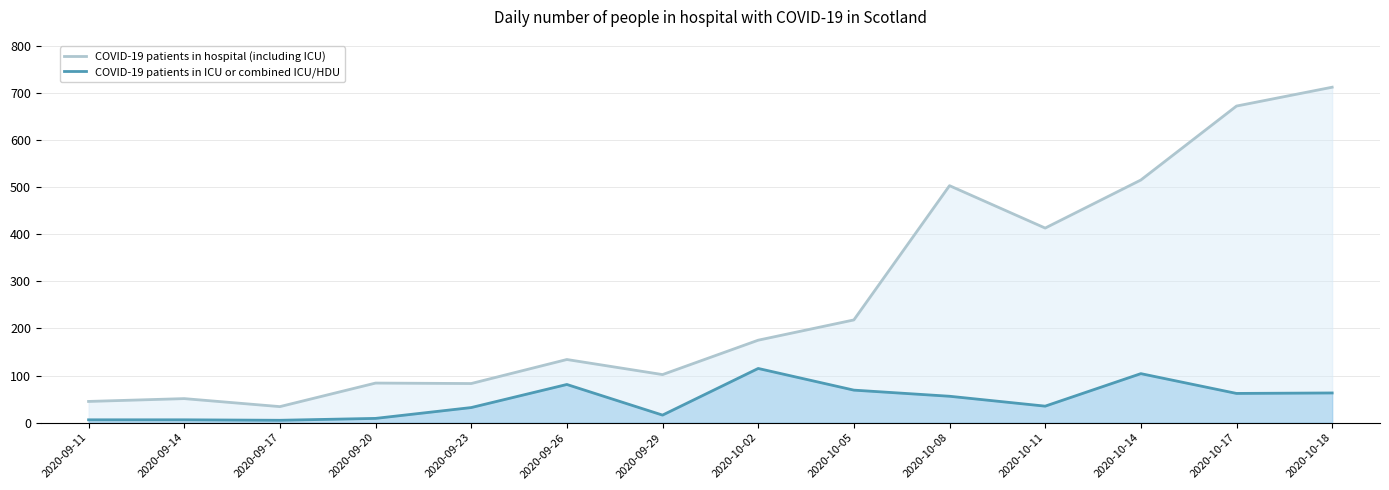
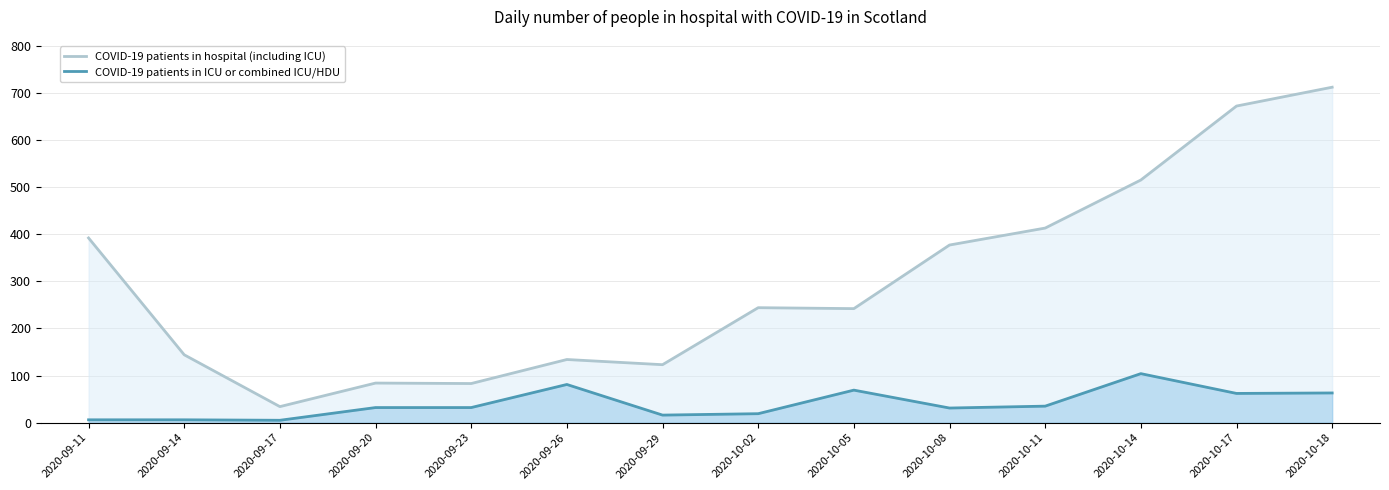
COVID-19 patients in hospital (including ICU), 2020-09-11: 50 -> 390
COVID-19 patients in hospital (including ICU), 2020-09-14: 50 -> 140
COVID-19 patients in ICU or combined ICU/HDU, 2020-09-20: 10 -> 30
COVID-19 patients in hospital (including ICU), 2020-09-29: 100 -> 120
COVID-19 patients in hospital (including ICU), 2020-10-02: 180 -> 240
COVID-19 patients in ICU or combined ICU/HDU, 2020-10-02: 120 -> 20
COVID-19 patients in hospital (including ICU), 2020-10-05: 220 -> 240
COVID-19 patients in hospital (including ICU), 2020-10-08: 500 -> 380
COVID-19 patients in ICU or combined ICU/HDU, 2020-10-08: 60 -> 30
